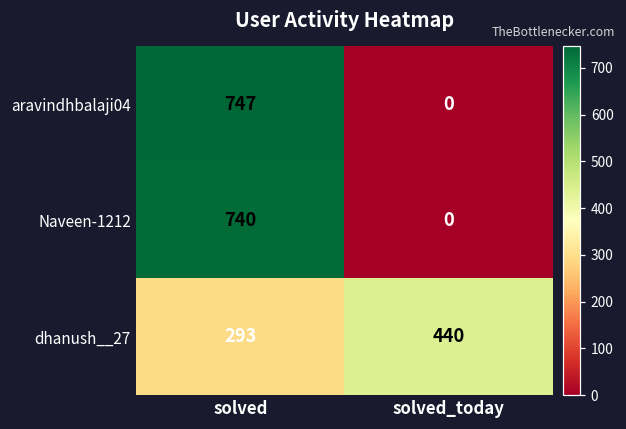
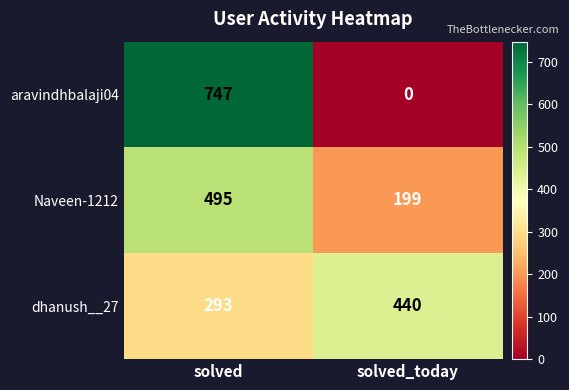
Naveen-1212, solved: 740 -> 495
Naveen-1212, solved_today: 0 -> 199
